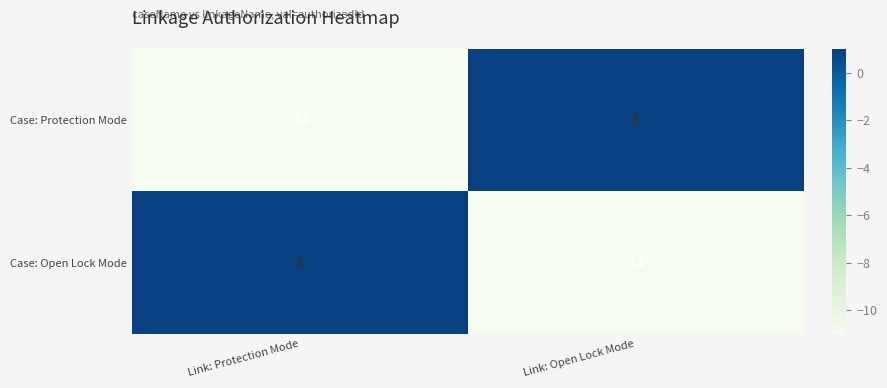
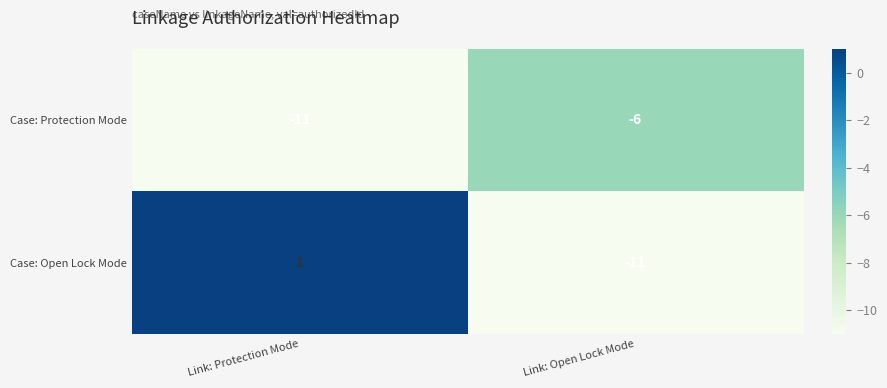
Case: Protection Mode, Link: Open Lock Mode: 1 -> -6
